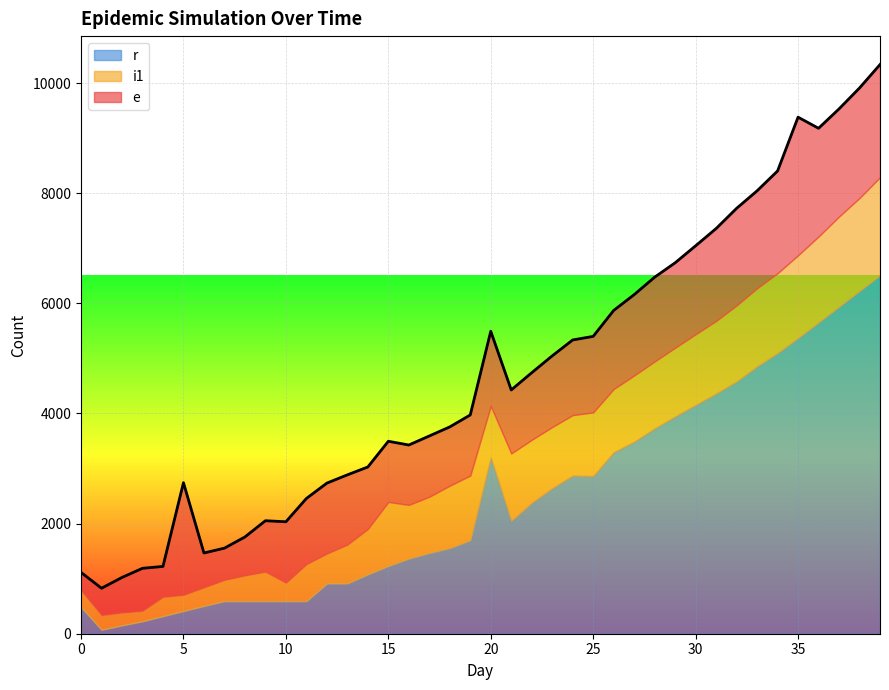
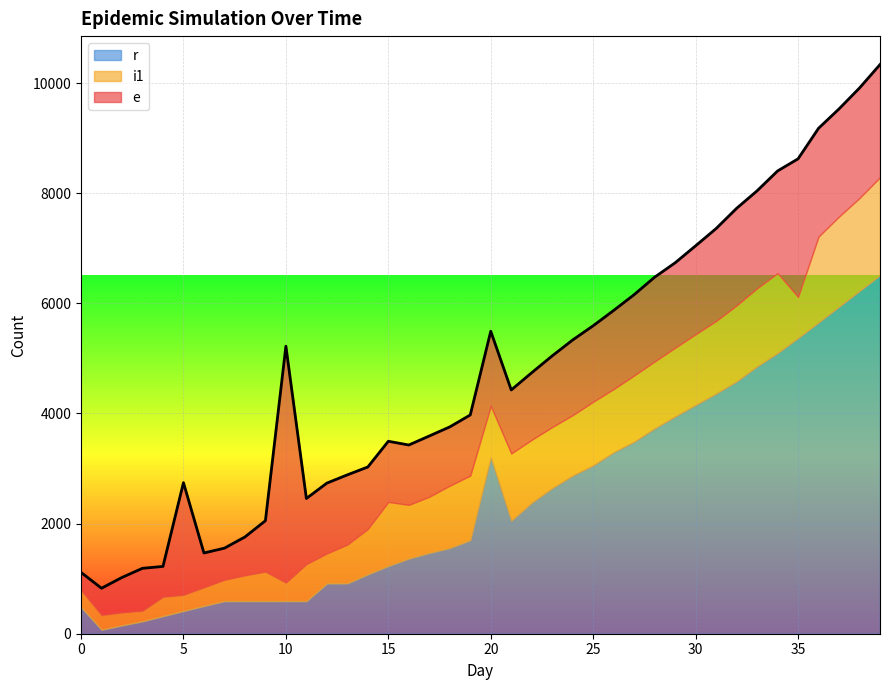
e, 10: 1100 -> 4300
r, 25: 2900 -> 3100
i1, 35: 1500 -> 700
